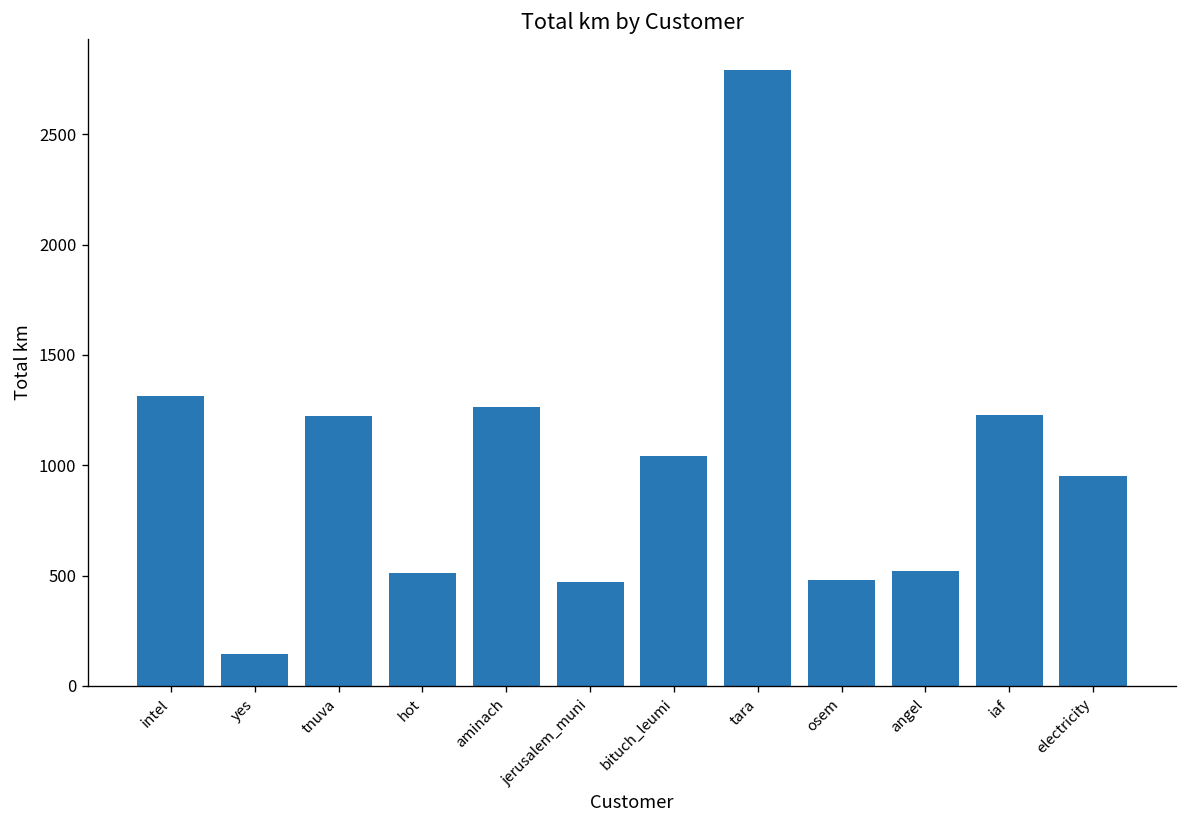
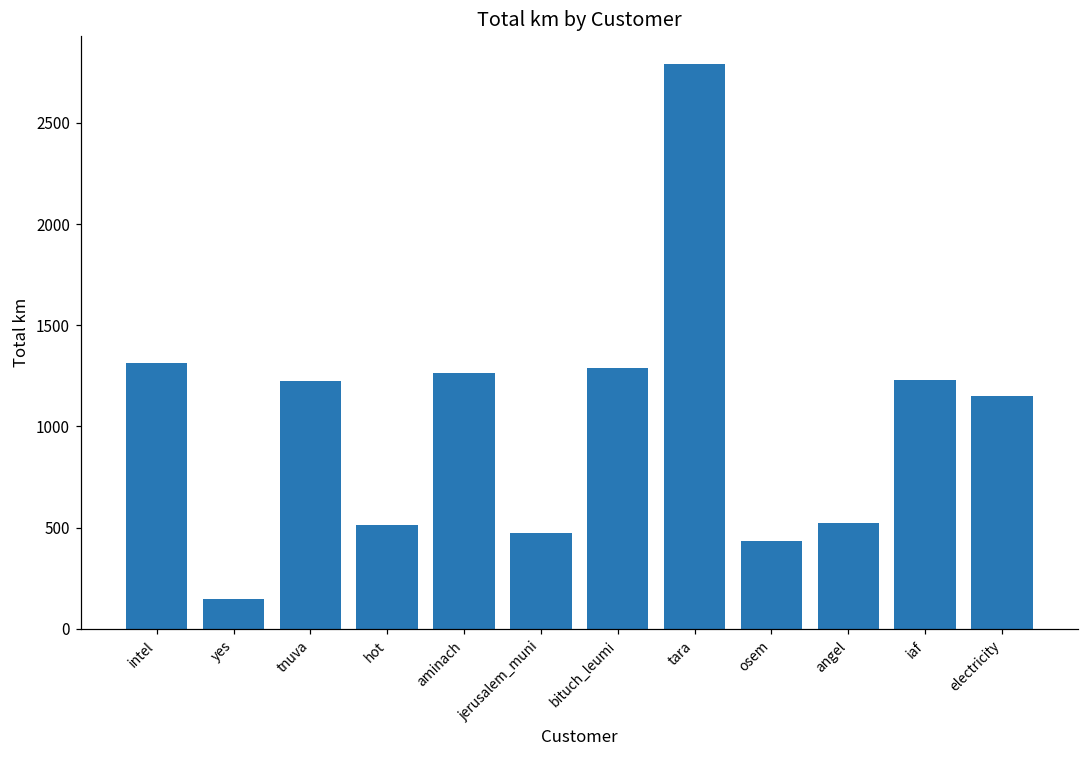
bituch_leumi: 1040 -> 1290
osem: 480 -> 430
electricity: 950 -> 1150
